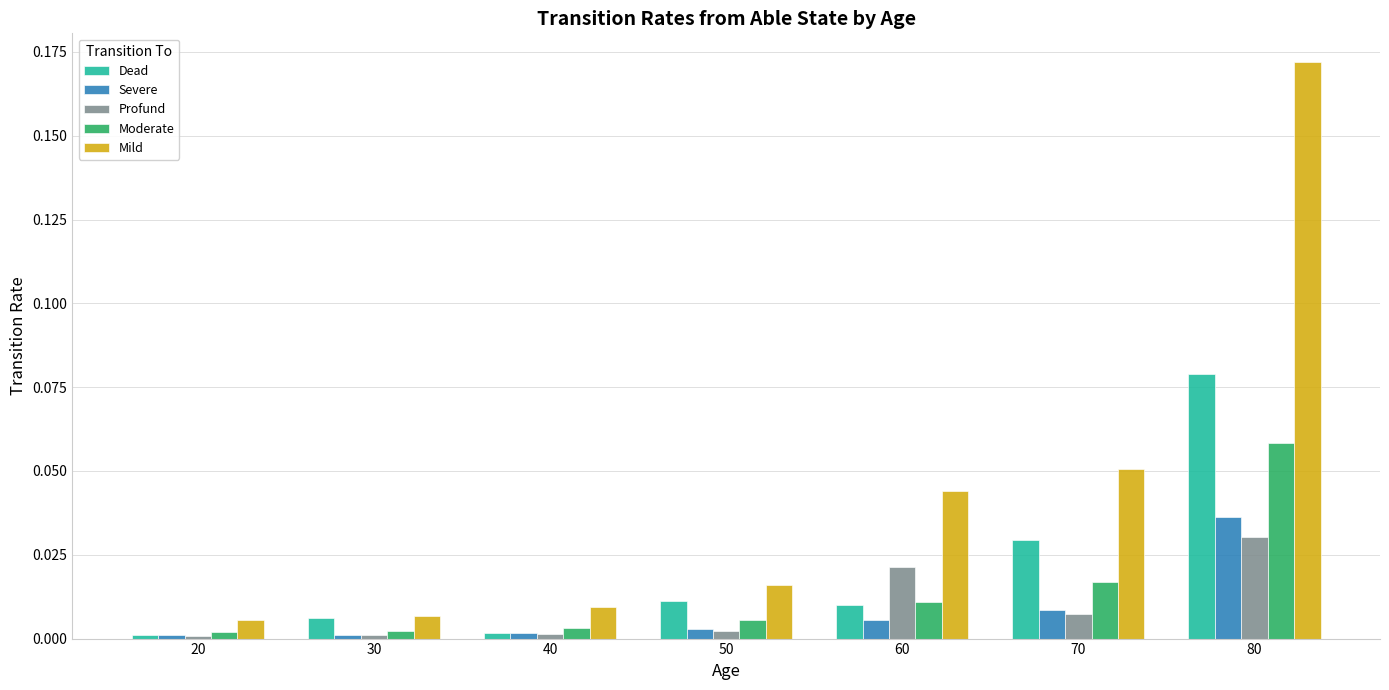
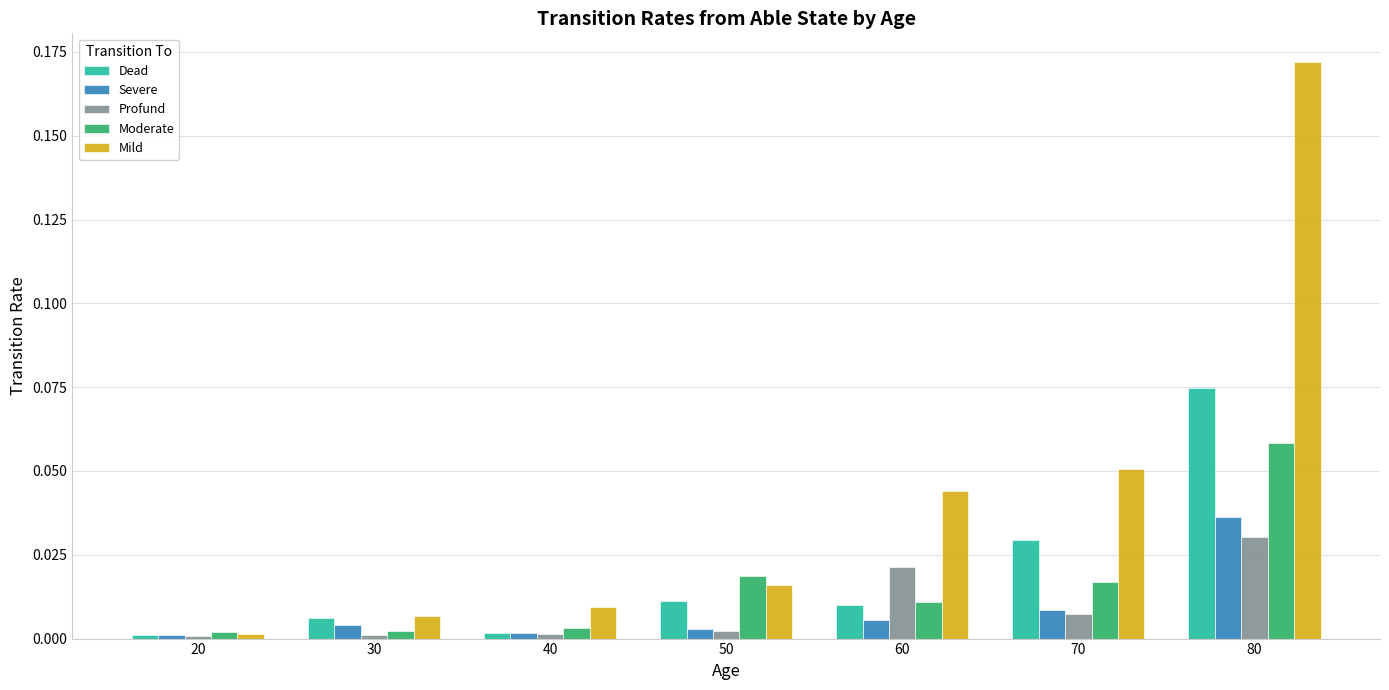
Mild, 20: 0.006 -> 0.001
Severe, 30: 0.001 -> 0.004
Moderate, 50: 0.005 -> 0.019
Dead, 80: 0.079 -> 0.075
